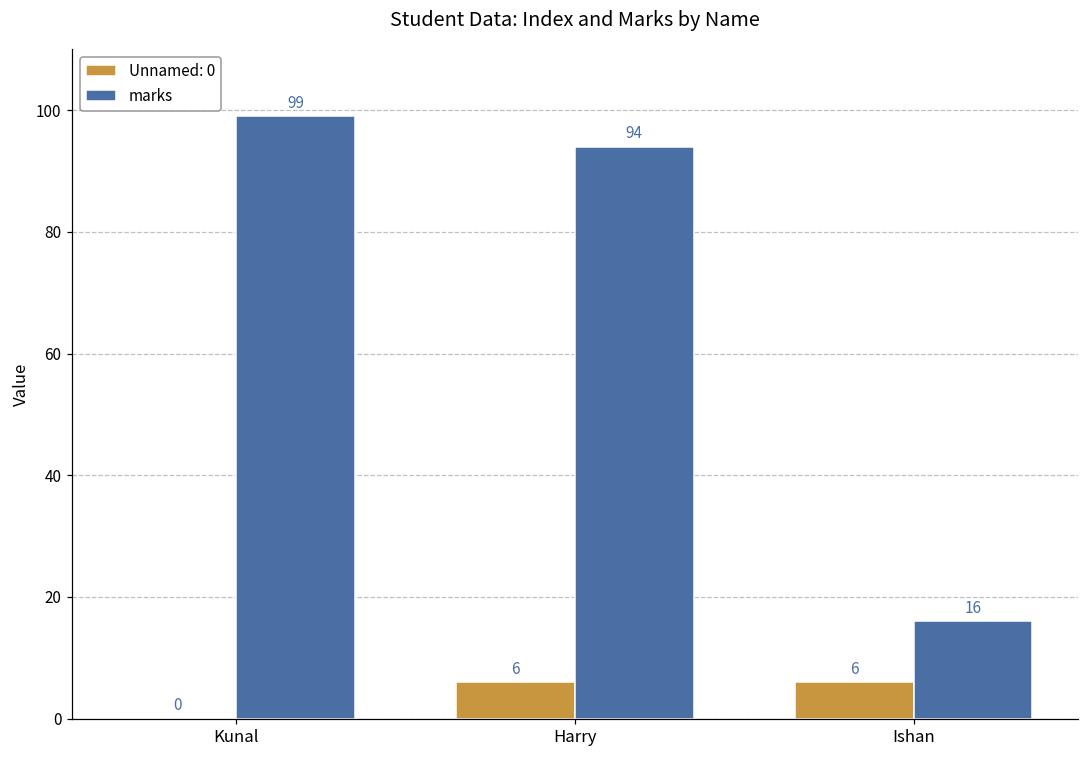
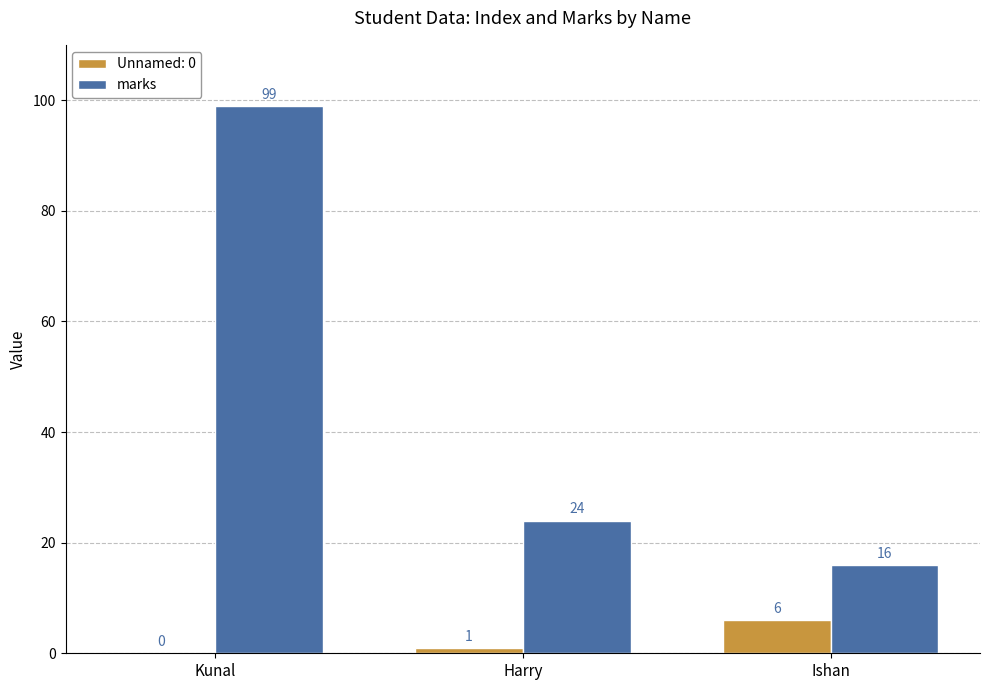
Unnamed: 0, Harry: 6 -> 1
marks, Harry: 94 -> 24
